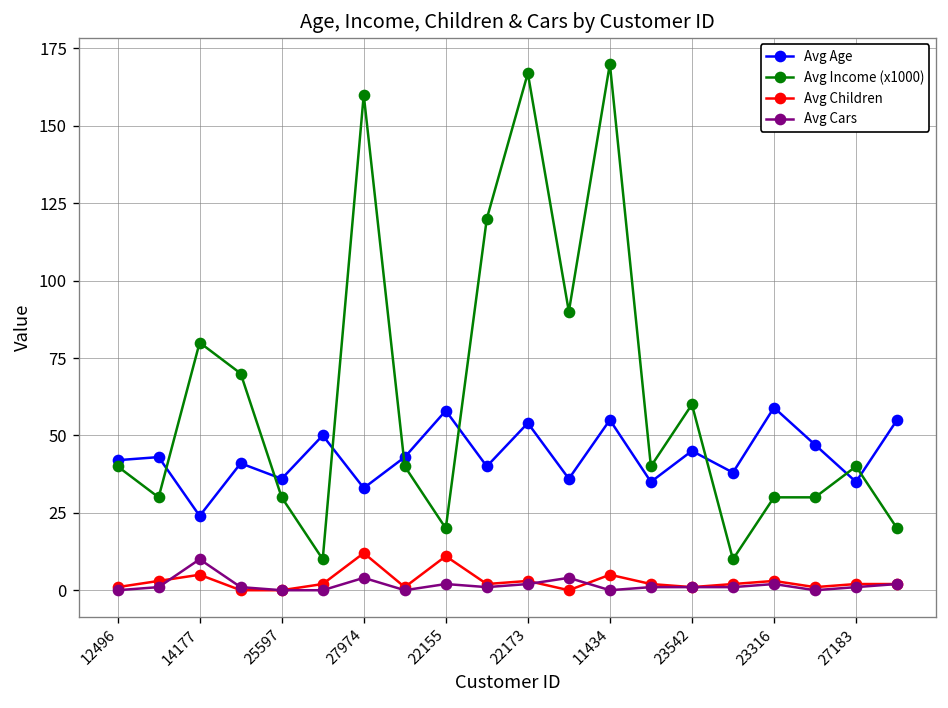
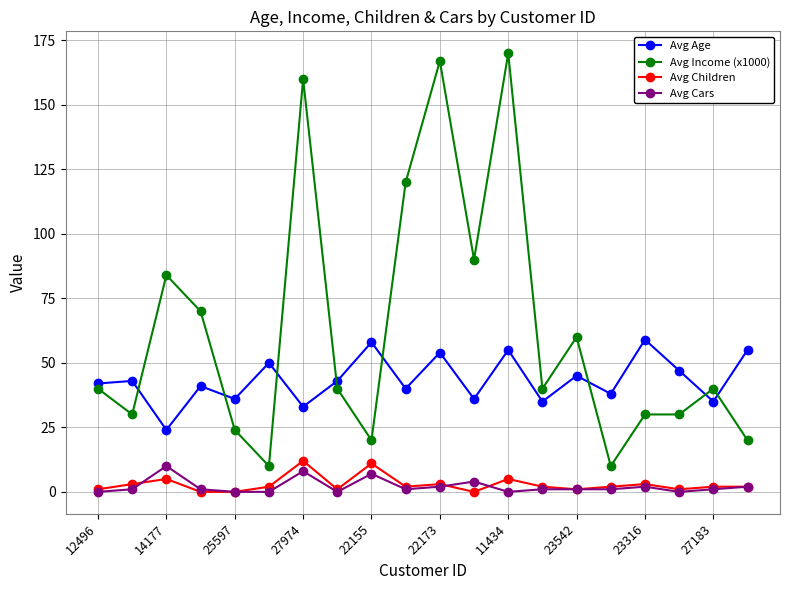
Avg Income (x1000), 14177: 80 -> 84
Avg Income (x1000), 25597: 30 -> 24
Avg Cars, 27974: 4 -> 8
Avg Cars, 22155: 2 -> 7
